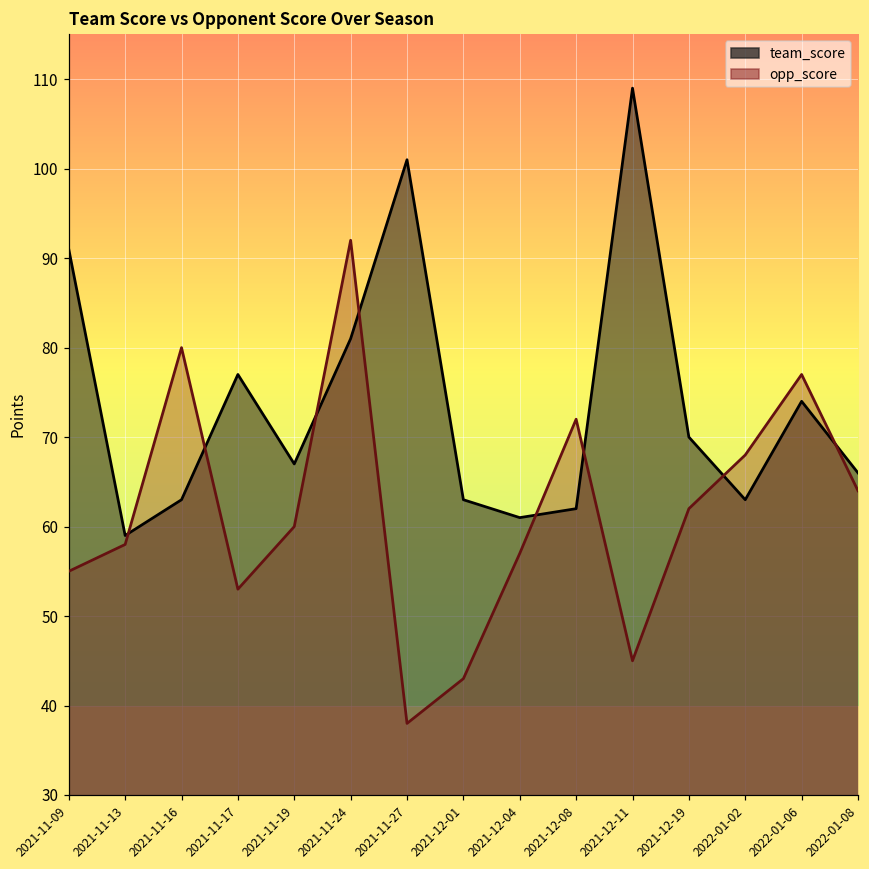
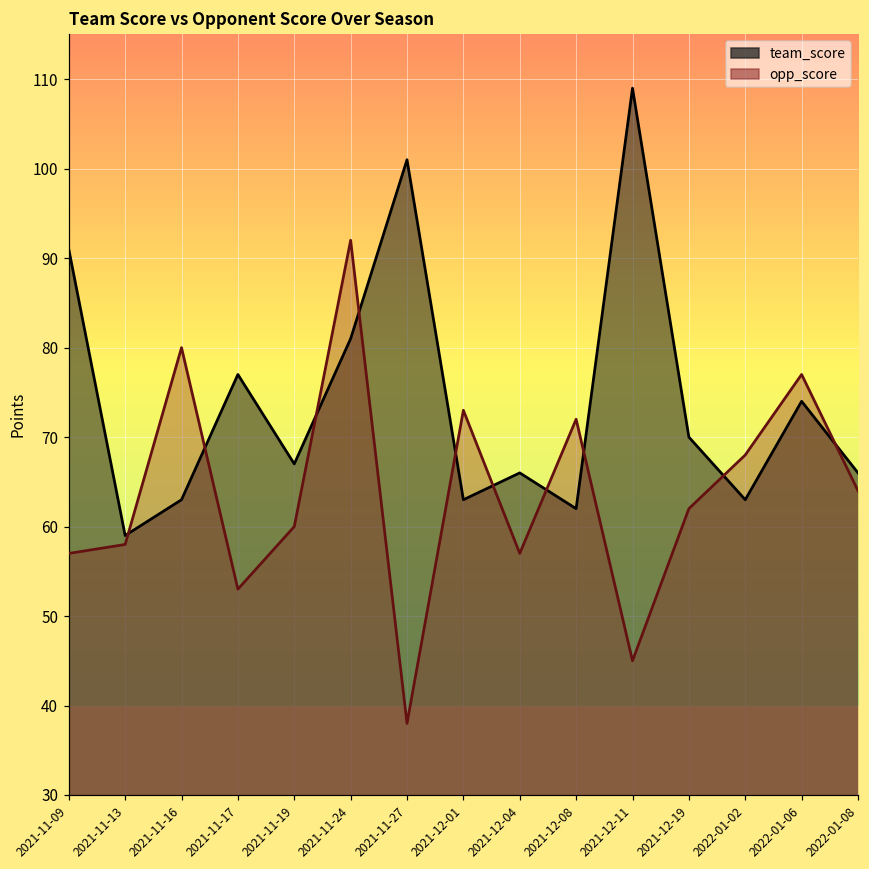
opp_score, 2021-11-09: 55 -> 57
opp_score, 2021-12-01: 43 -> 73
team_score, 2021-12-04: 61 -> 66
